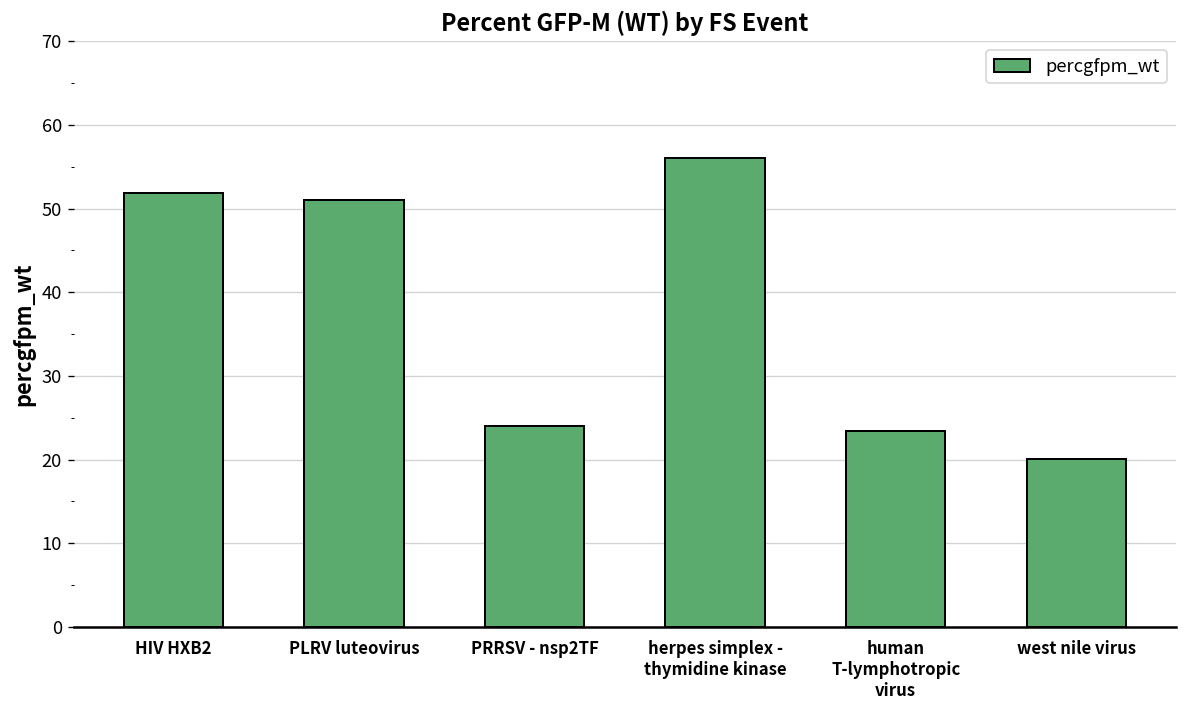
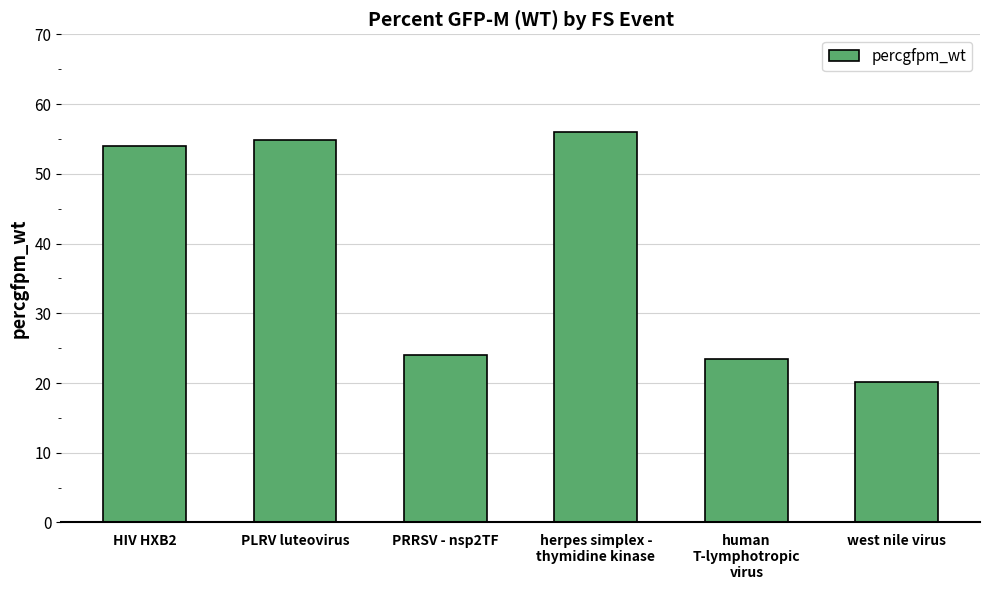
HIV HXB2: 52 -> 54
PLRV luteovirus: 51 -> 55
